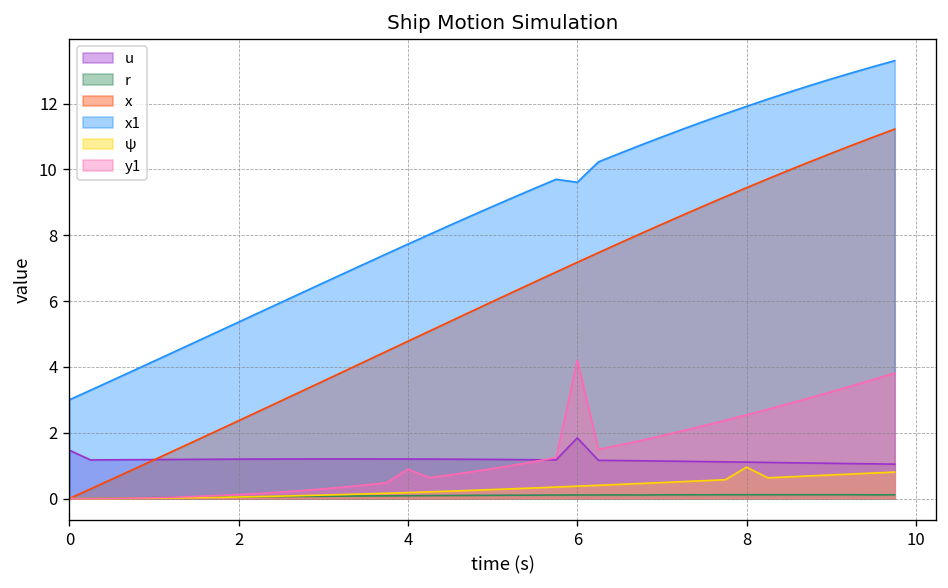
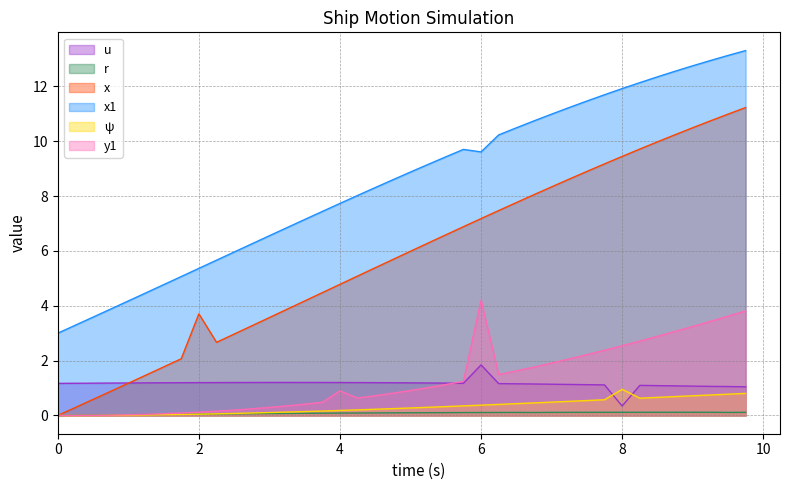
u, 0: 1.5 -> 1.2
x, 2: 2.4 -> 3.7
u, 8: 1.1 -> 0.3
